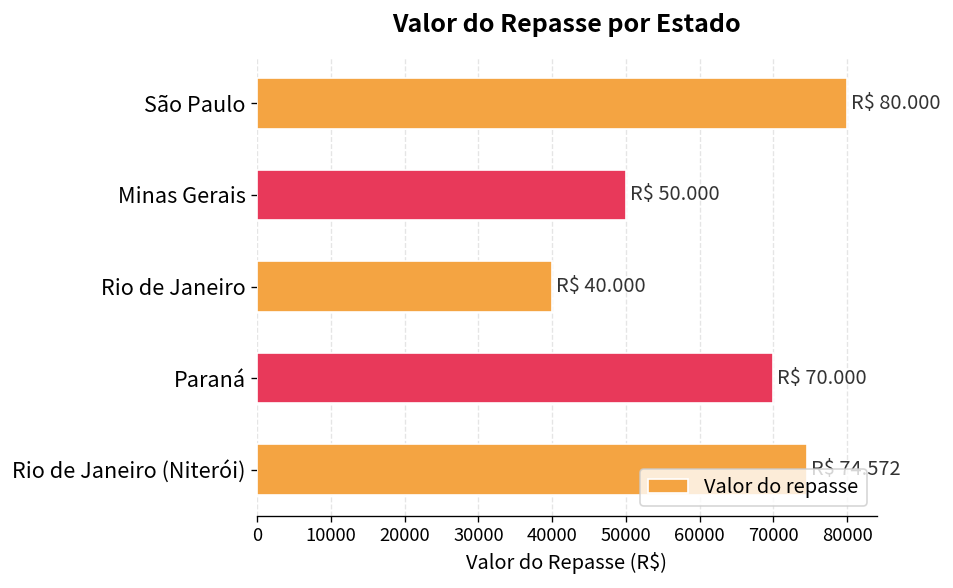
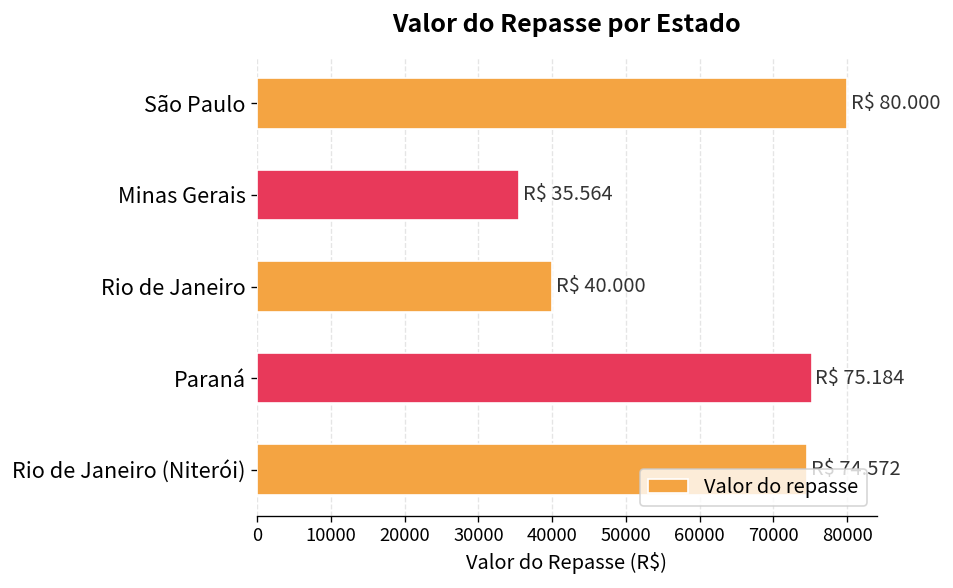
Minas Gerais: 50.000 -> 35.564
Paraná: 70.000 -> 75.184
